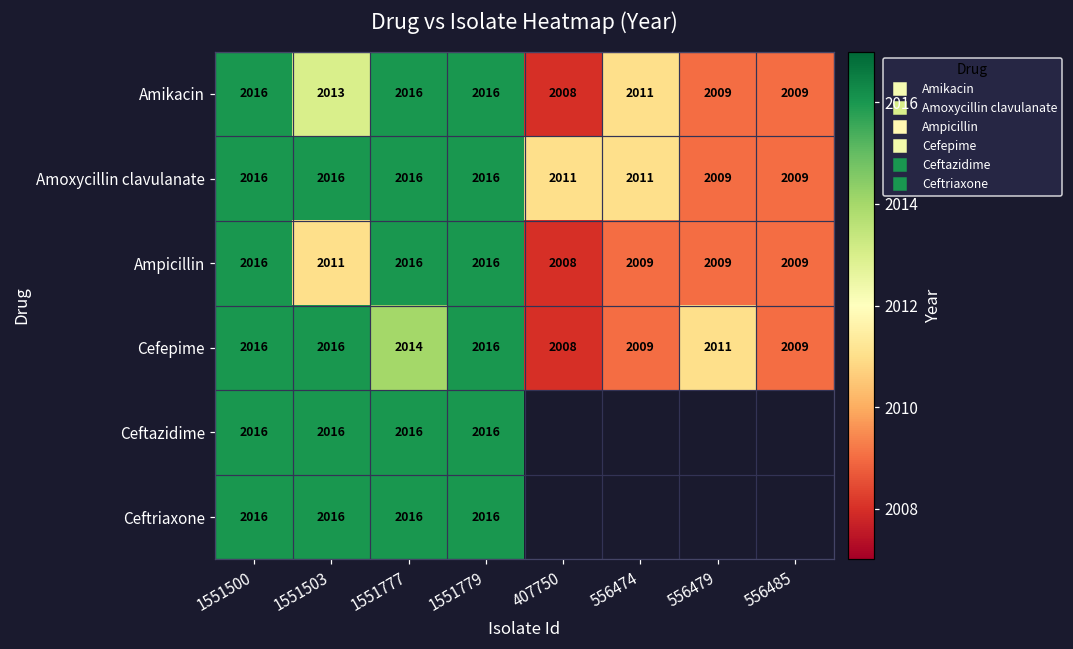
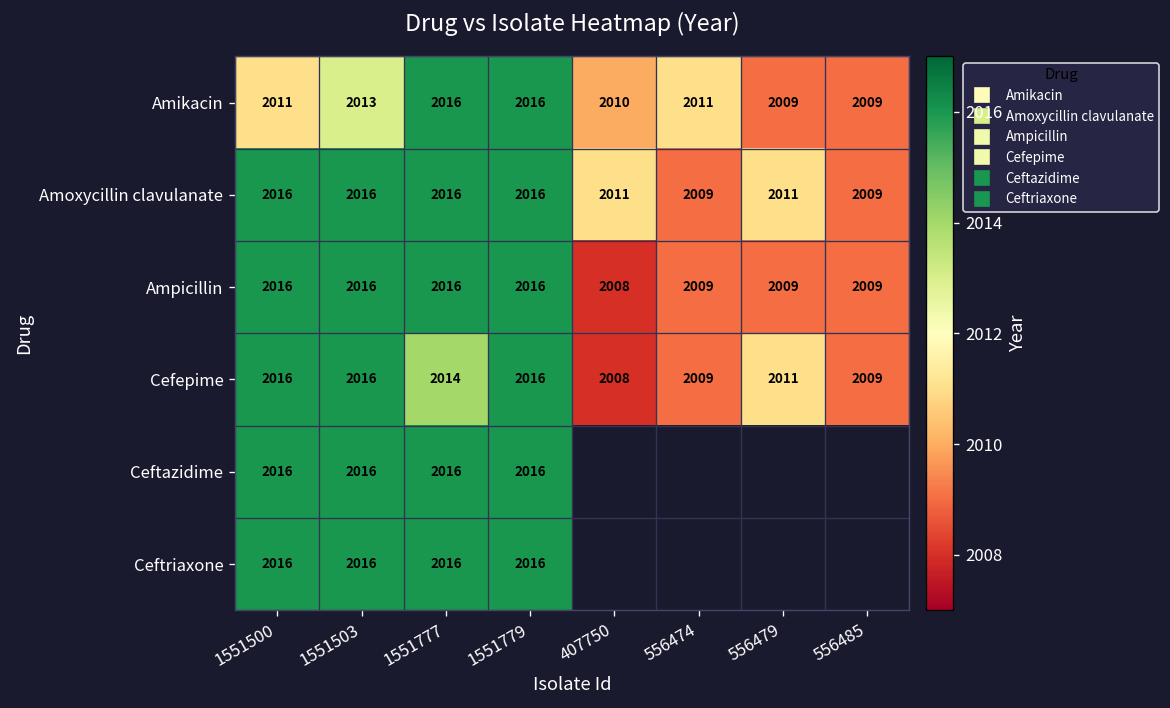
Amikacin, 1551500: 2016 -> 2011
Amikacin, 407750: 2008 -> 2010
Amoxycillin clavulanate, 556474: 2011 -> 2009
Amoxycillin clavulanate, 556479: 2009 -> 2011
Ampicillin, 1551503: 2011 -> 2016
